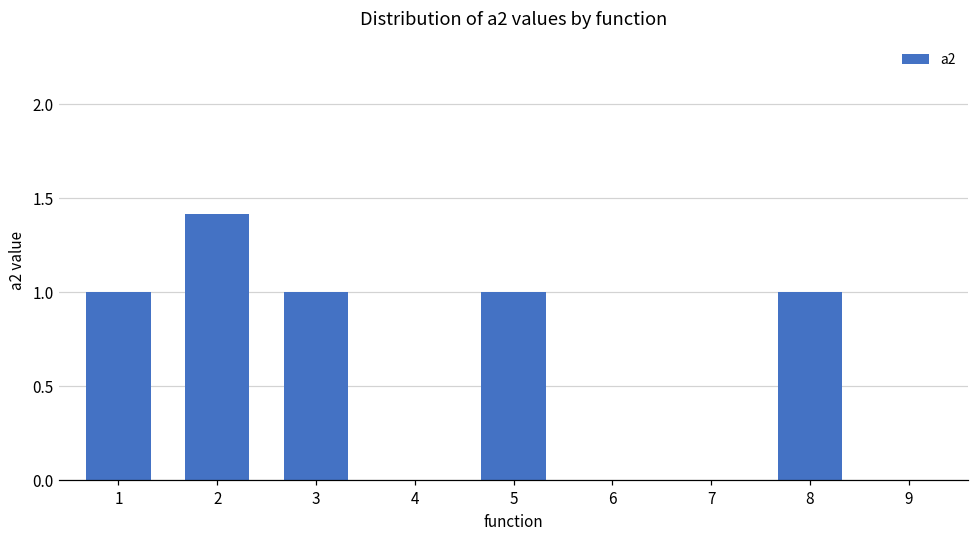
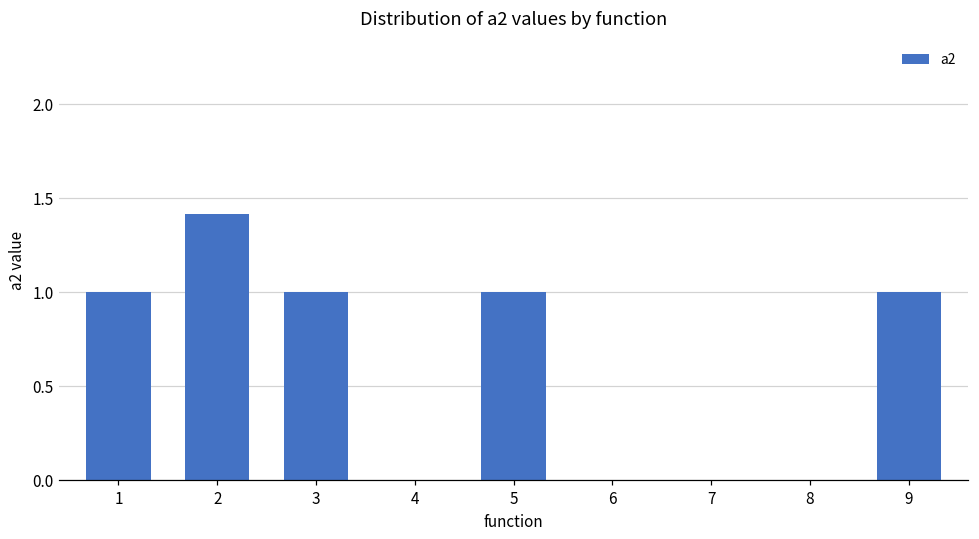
8: 1 -> 0
9: 0 -> 1
